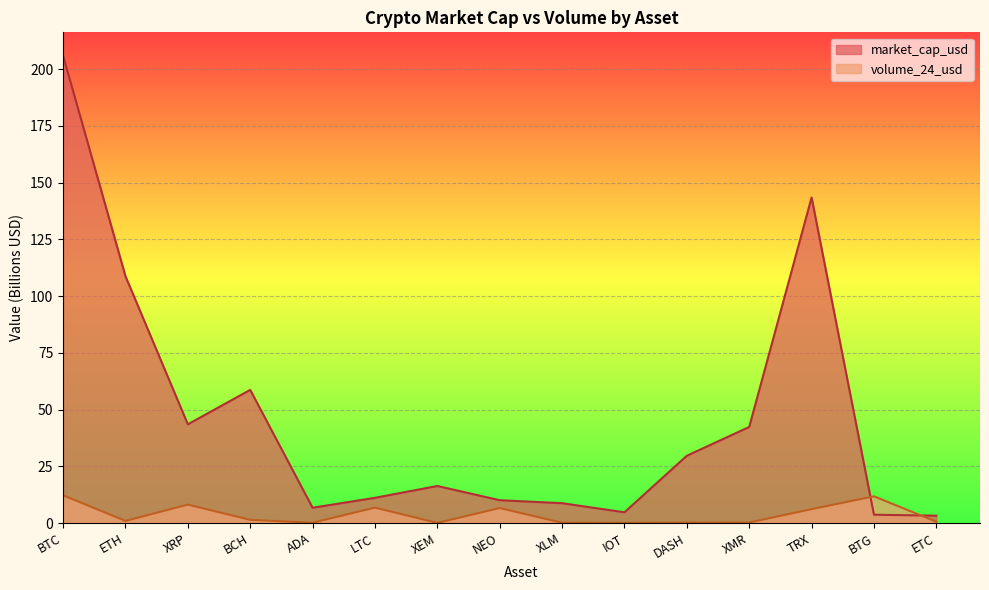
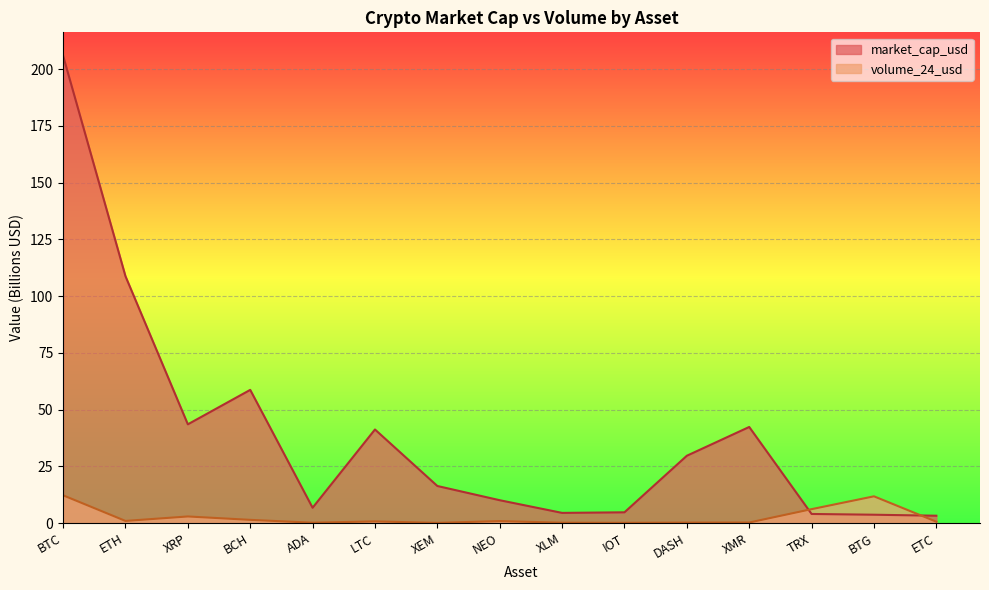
volume_24_usd, XRP: 8 -> 3
market_cap_usd, LTC: 11 -> 41
volume_24_usd, LTC: 7 -> 1
volume_24_usd, NEO: 7 -> 1
market_cap_usd, XLM: 9 -> 4
market_cap_usd, TRX: 143 -> 4
